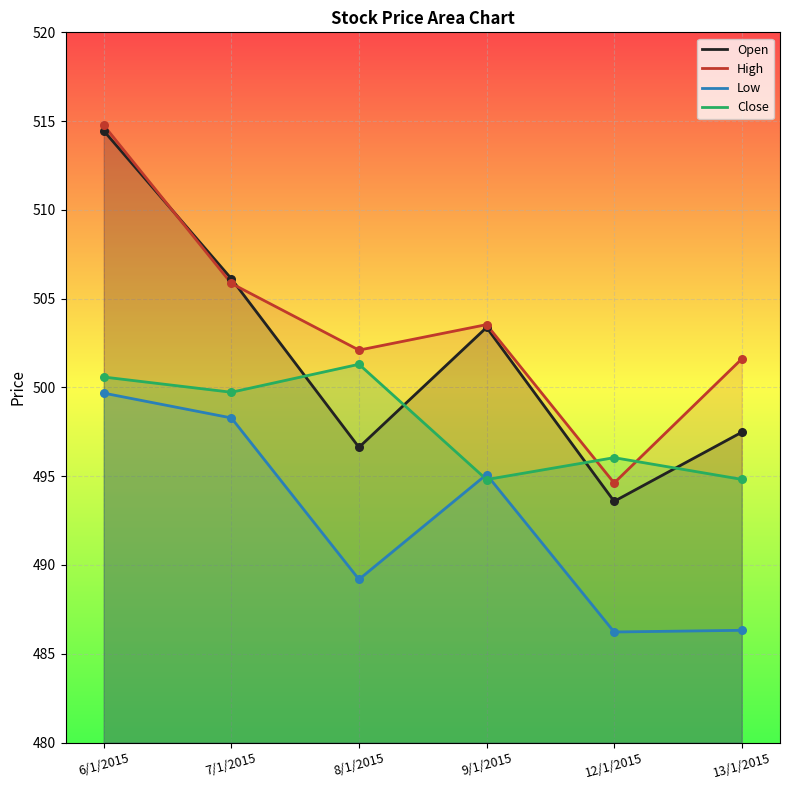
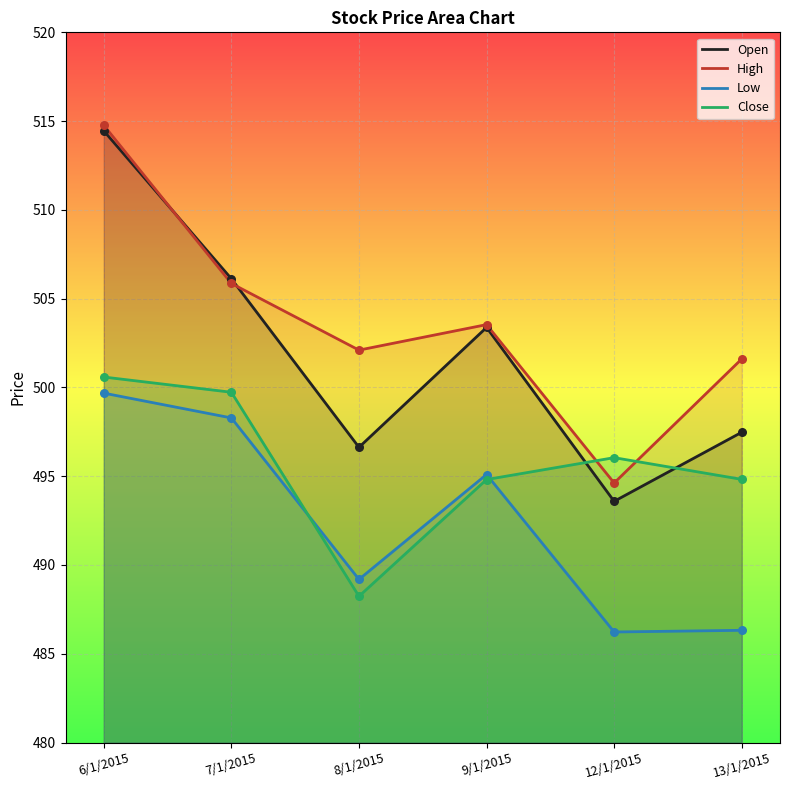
Close, 8/1/2015: 501.3 -> 488.2
